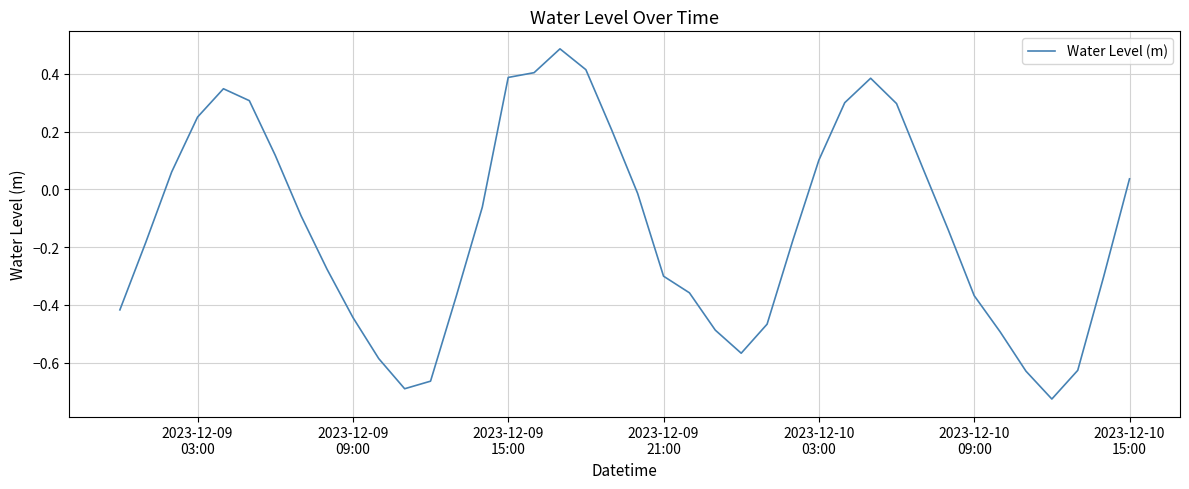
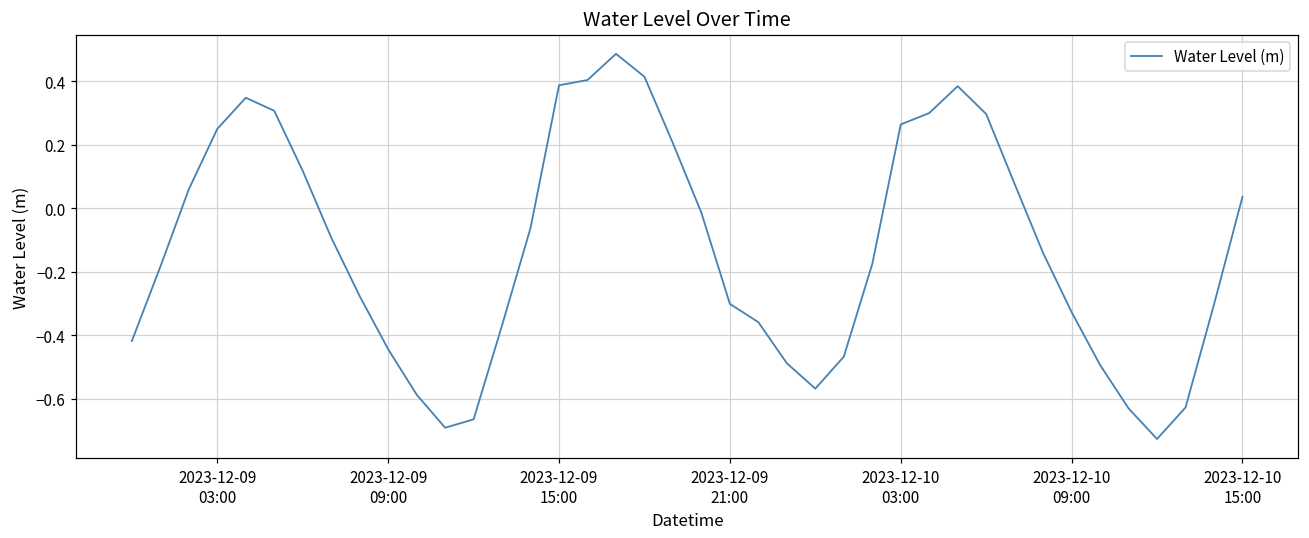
2023-12-10 03:00: 0.10 -> 0.26
2023-12-10 09:00: -0.37 -> -0.33
